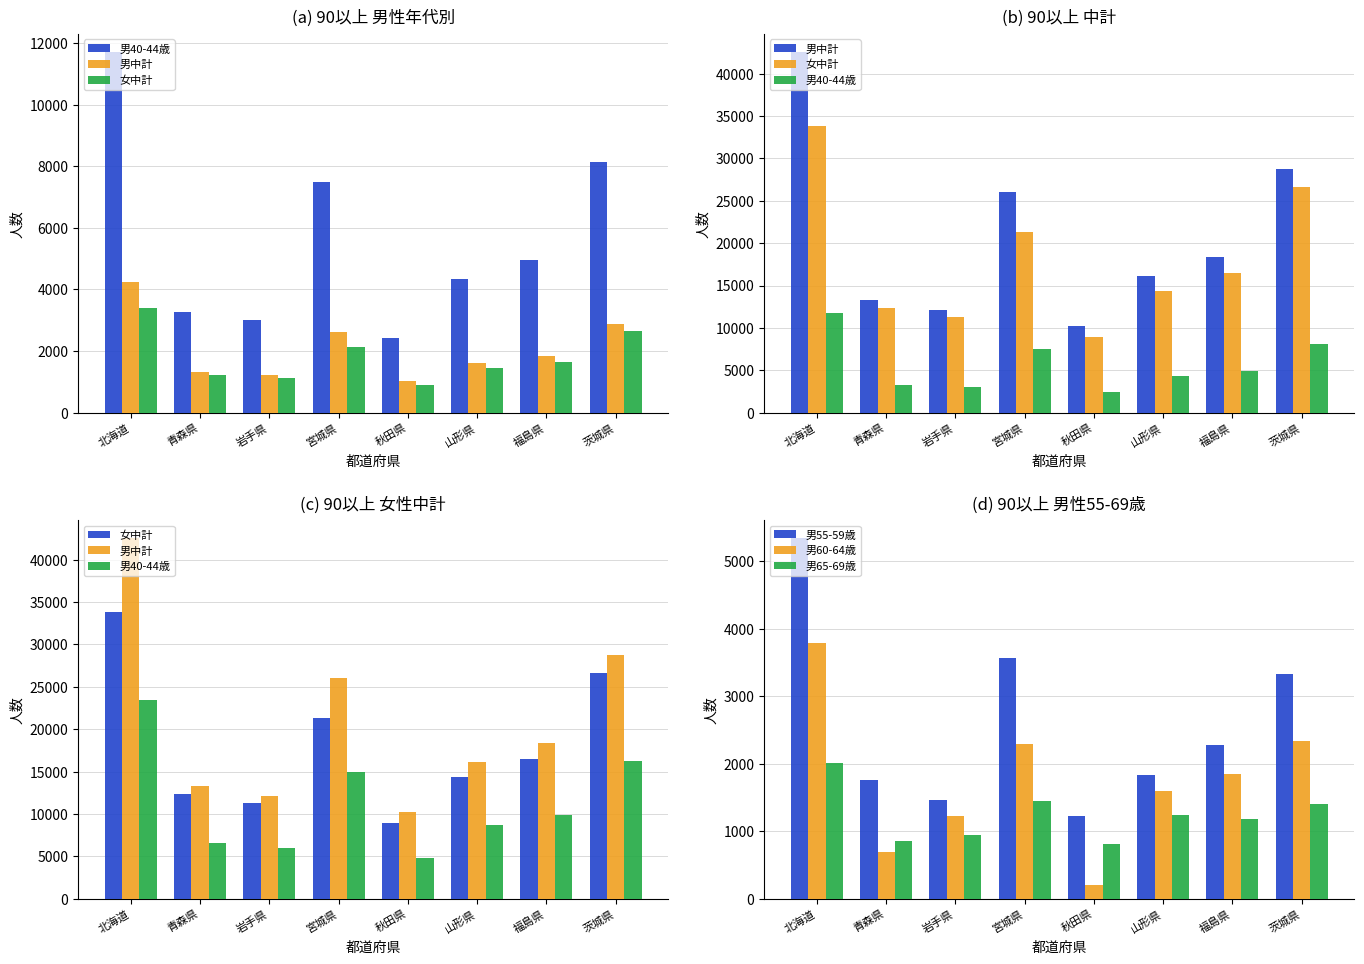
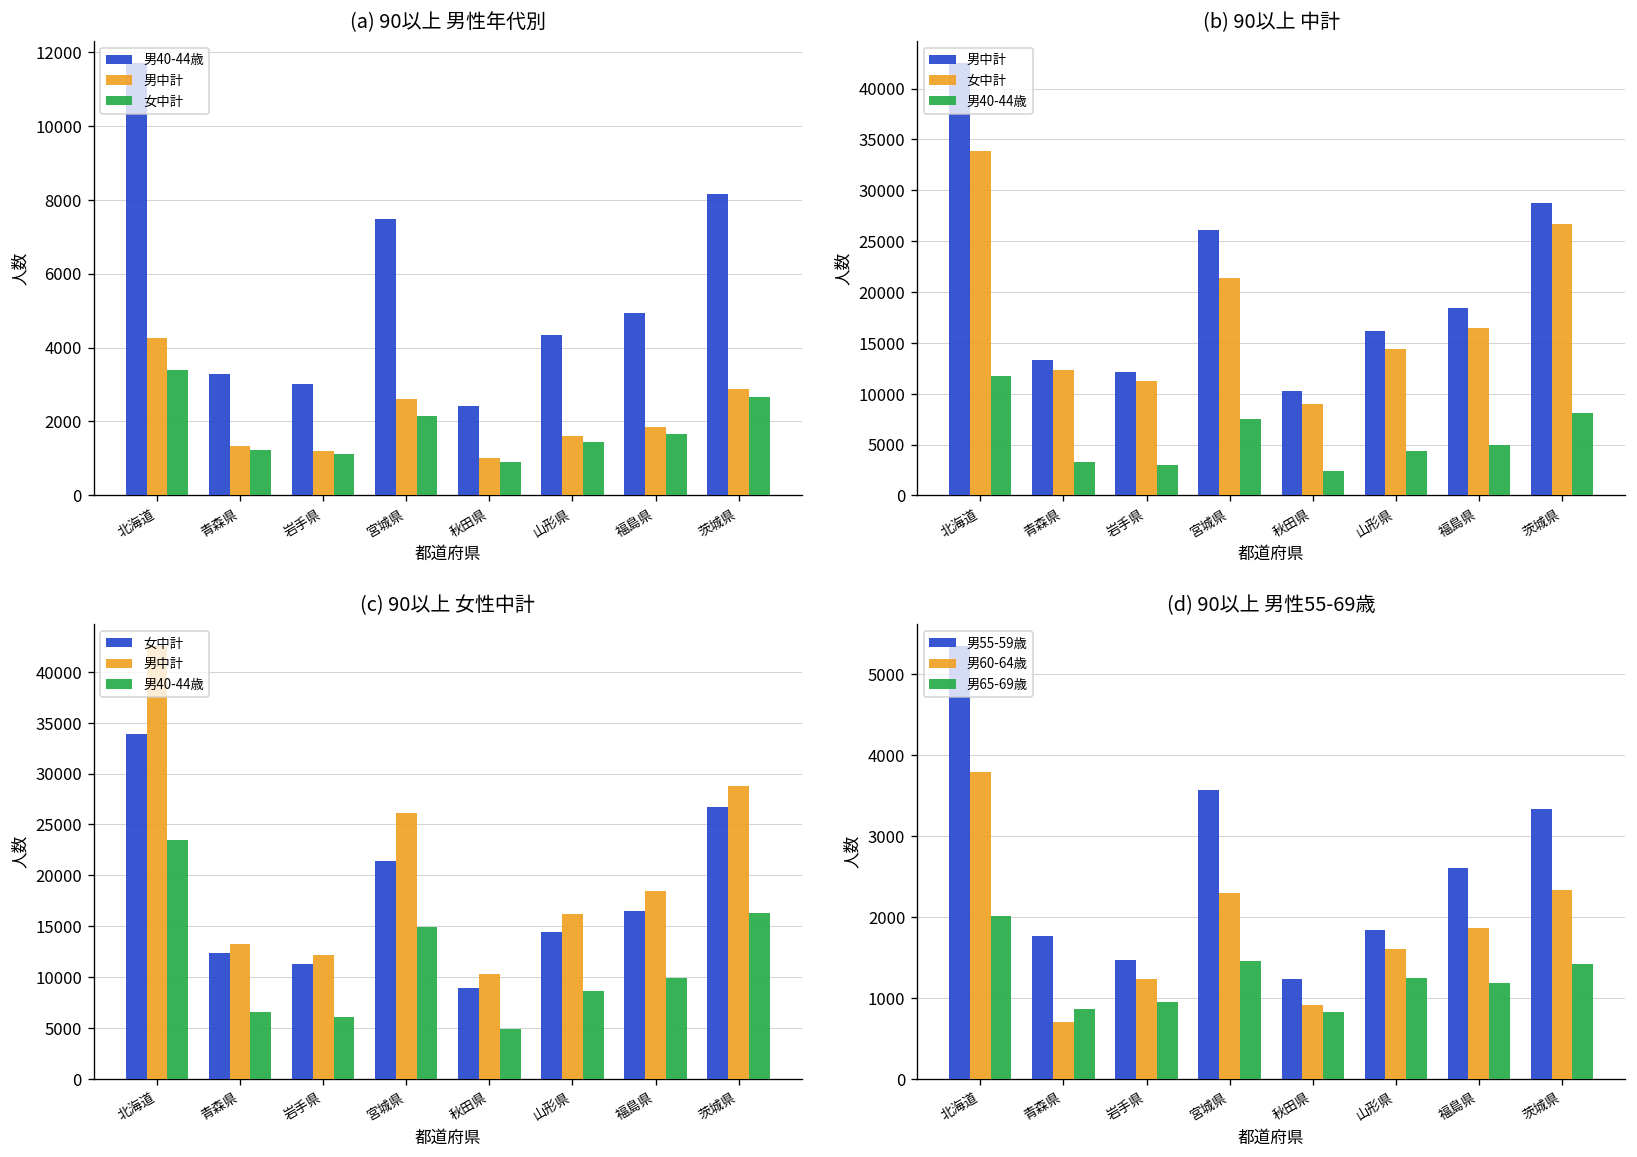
(d) 90以上 男性55-69歳, 男60-64歳, 秋田県: 200 -> 900
(d) 90以上 男性55-69歳, 男55-59歳, 福島県: 2300 -> 2600
